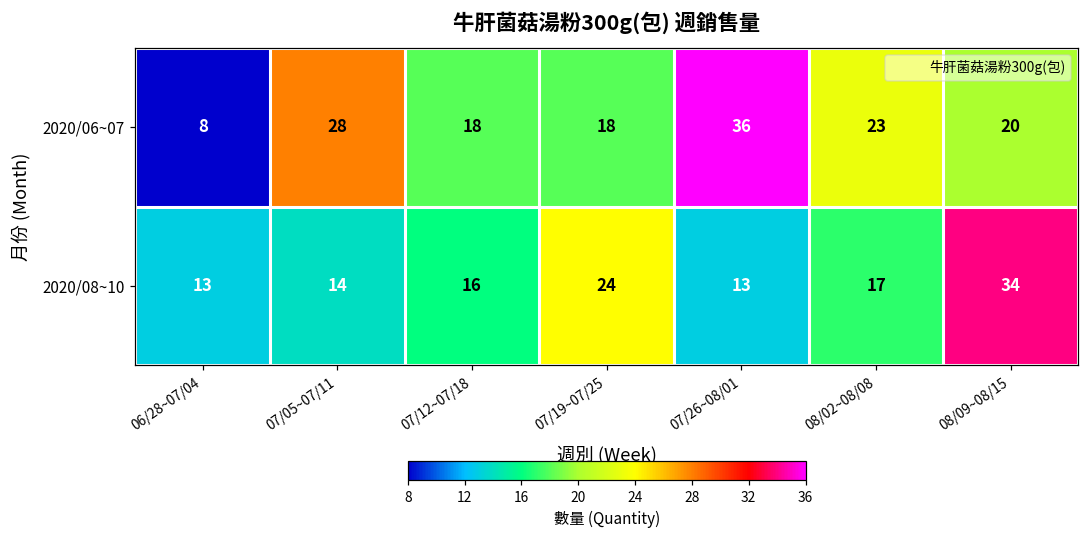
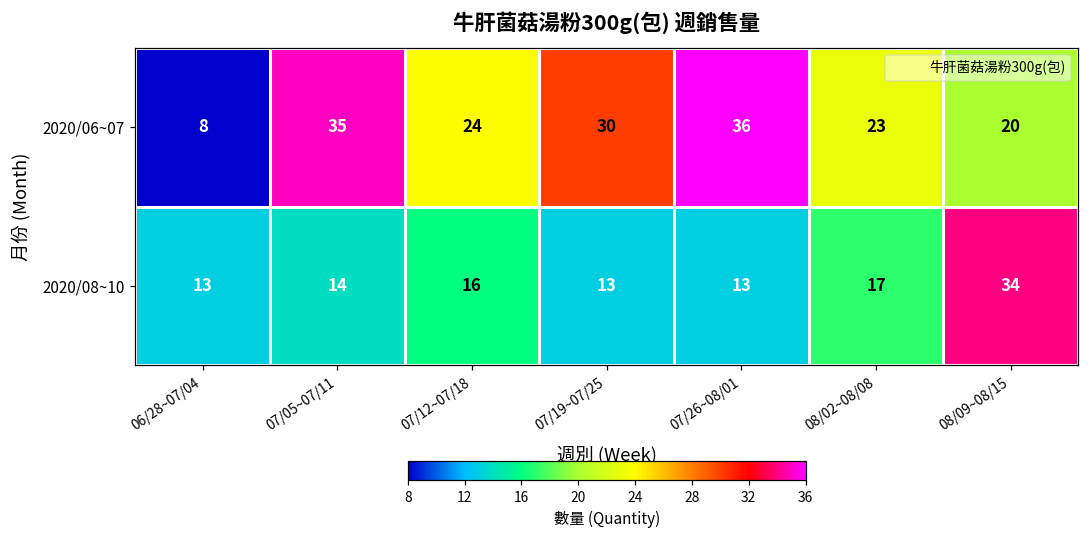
2020/06~07, 07/05~07/11: 28 -> 35
2020/06~07, 07/12~07/18: 18 -> 24
2020/06~07, 07/19~07/25: 18 -> 30
2020/08~10, 07/19~07/25: 24 -> 13
